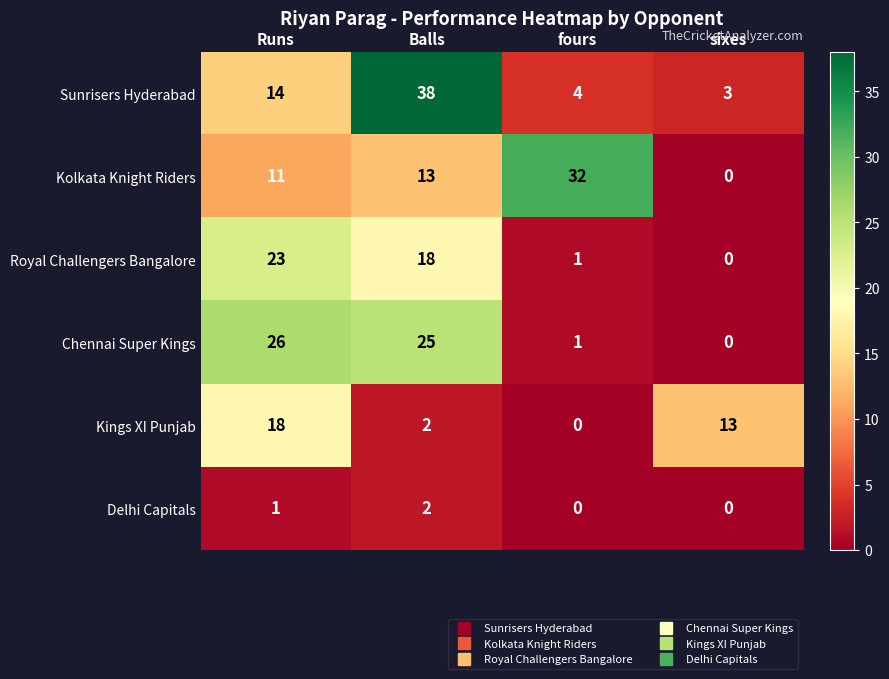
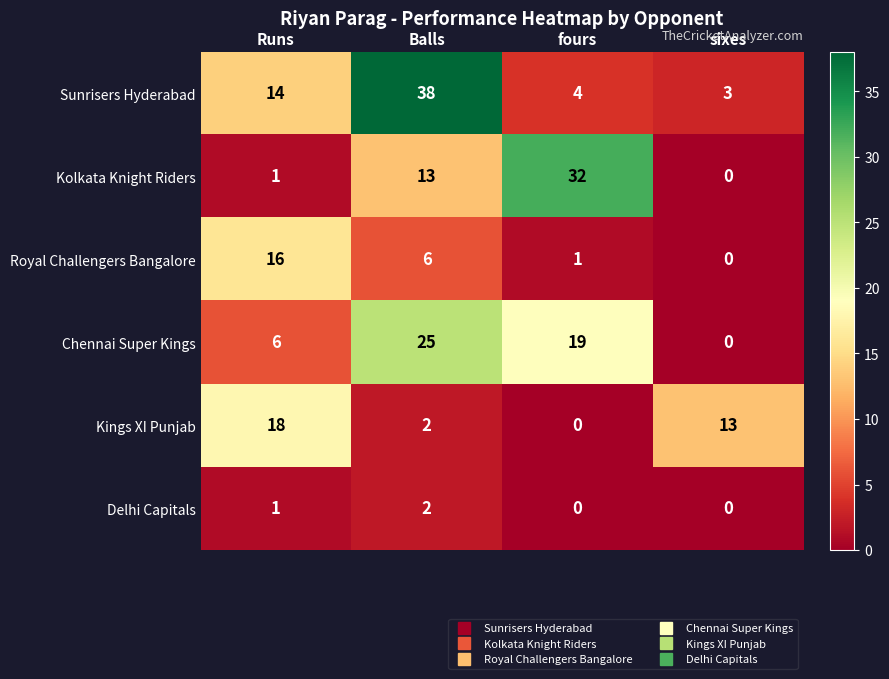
Kolkata Knight Riders, Runs: 11 -> 1
Royal Challengers Bangalore, Runs: 23 -> 16
Royal Challengers Bangalore, Balls: 18 -> 6
Chennai Super Kings, Runs: 26 -> 6
Chennai Super Kings, fours: 1 -> 19
